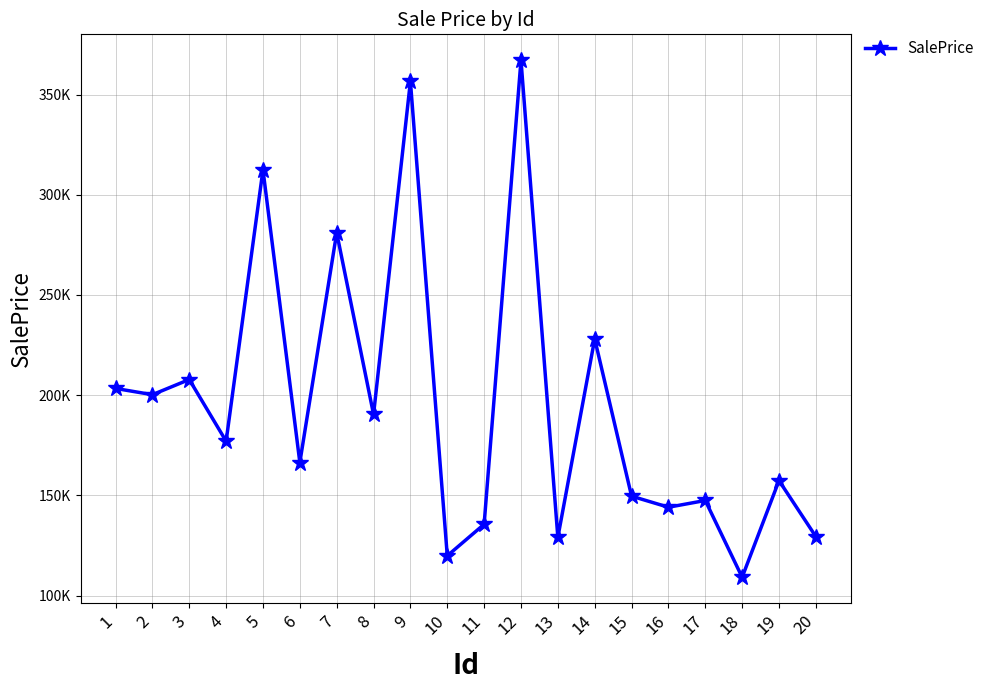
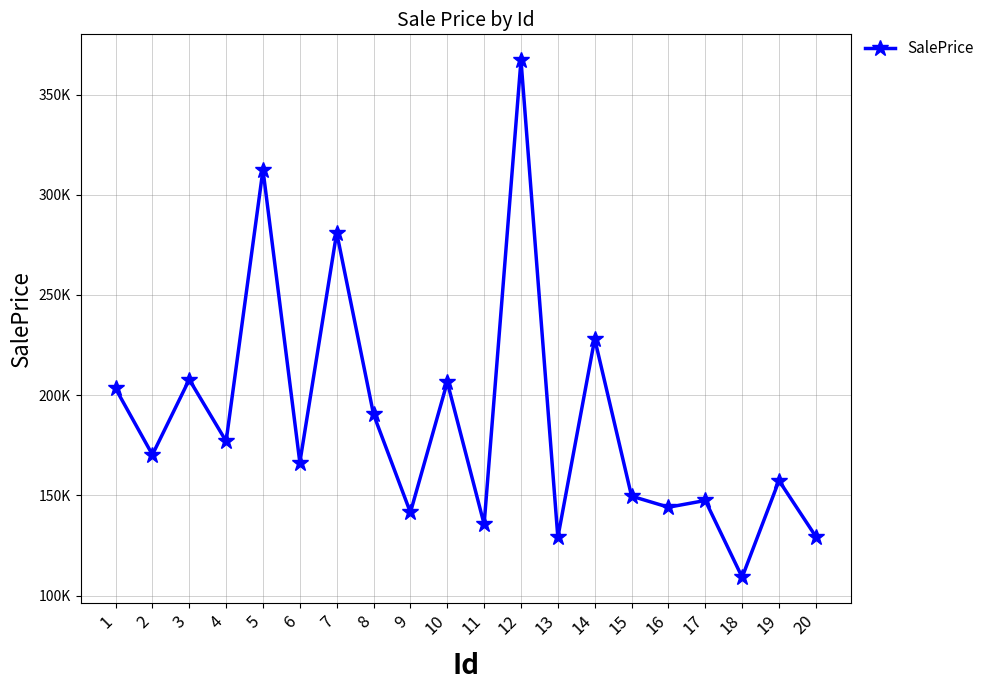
2: 200000 -> 170000
9: 357000 -> 141000
10: 120000 -> 207000
